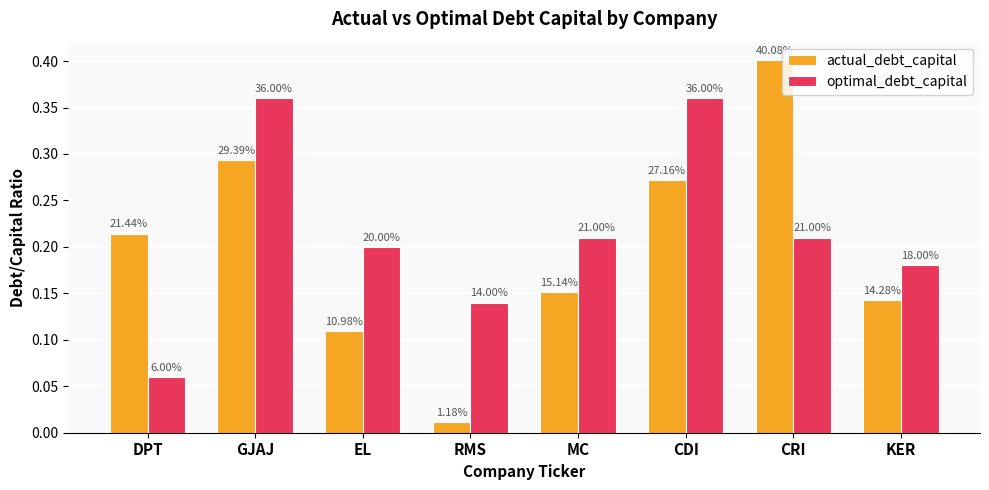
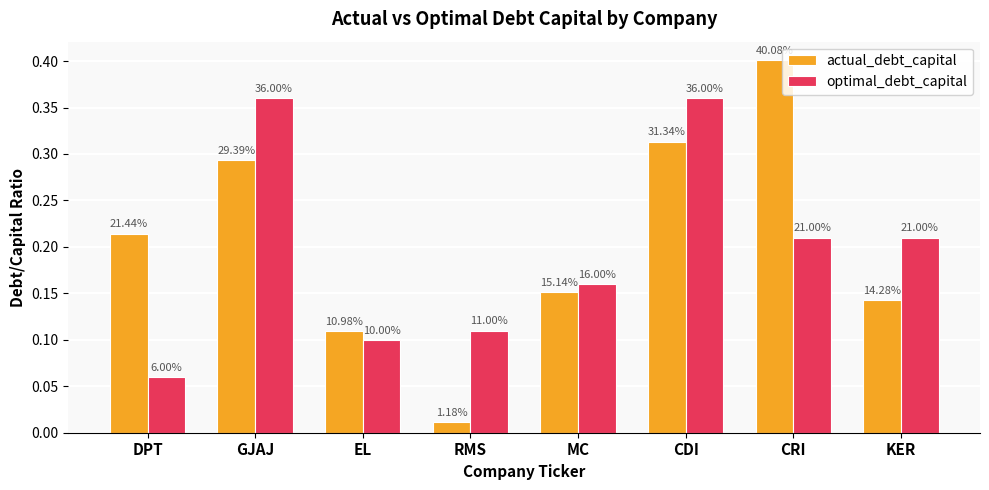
optimal_debt_capital, EL: 20.00% -> 10.00%
optimal_debt_capital, RMS: 14.00% -> 11.00%
optimal_debt_capital, MC: 21.00% -> 16.00%
actual_debt_capital, CDI: 27.16% -> 31.34%
optimal_debt_capital, KER: 18.00% -> 21.00%
